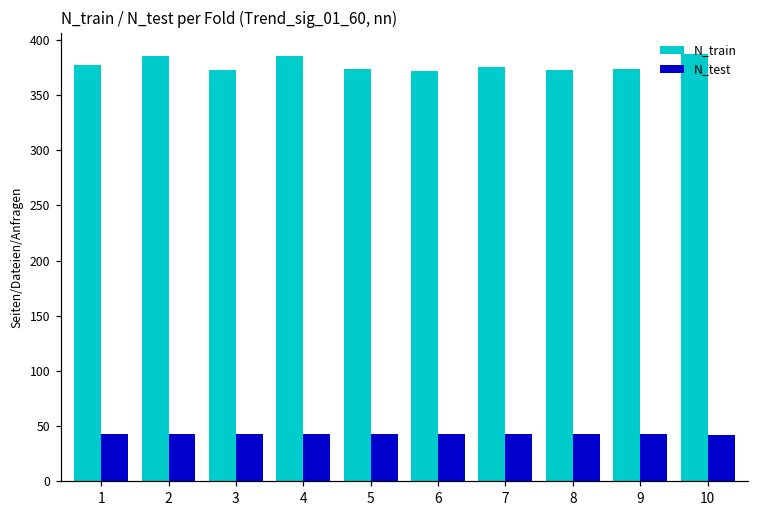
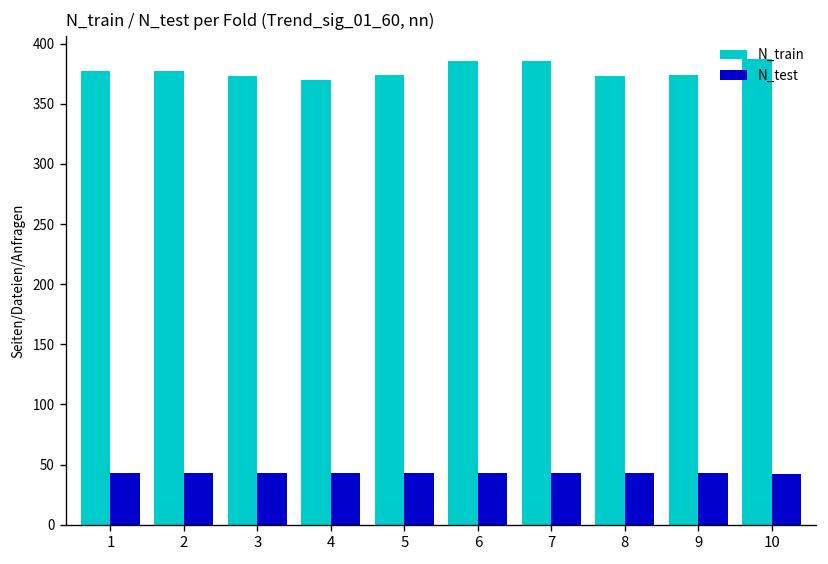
N_train, 2: 386 -> 377
N_train, 4: 386 -> 370
N_train, 6: 372 -> 386
N_train, 7: 376 -> 386
